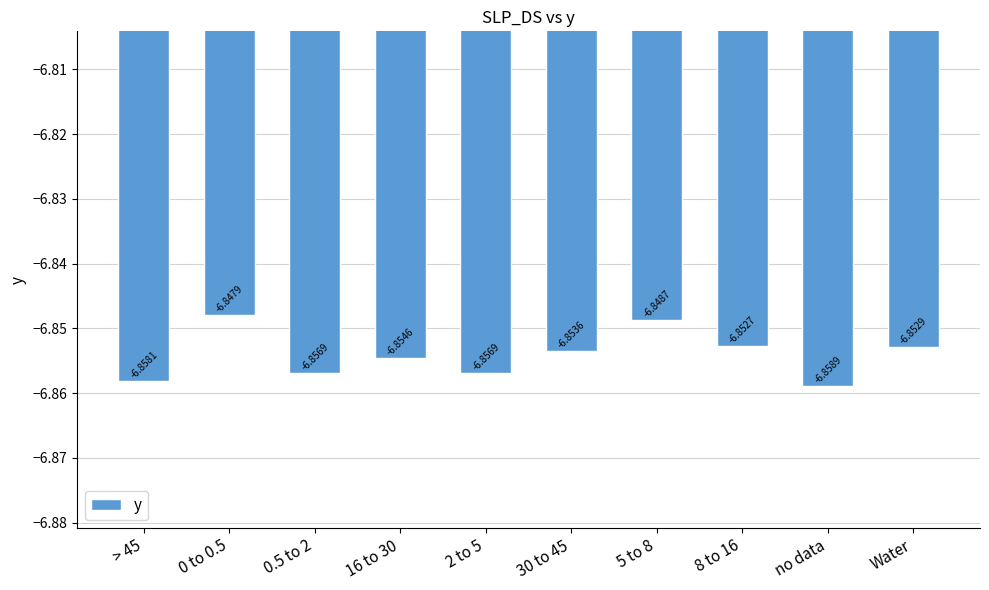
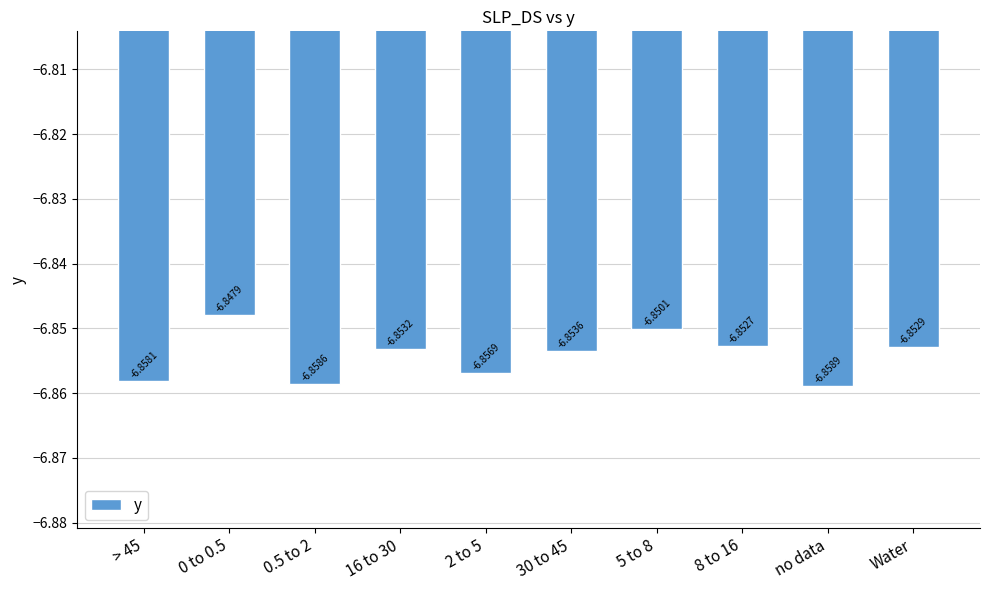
0.5 to 2: -6.8569 -> -6.8586
16 to 30: -6.8546 -> -6.8532
5 to 8: -6.8487 -> -6.8501
